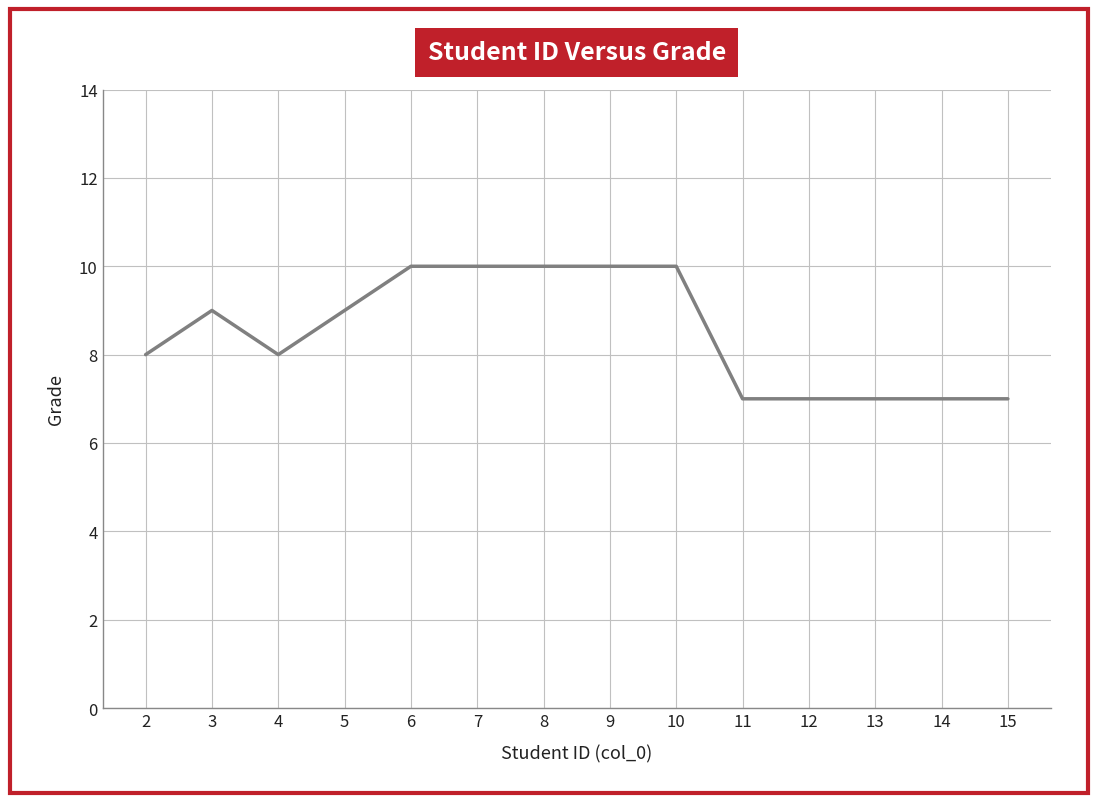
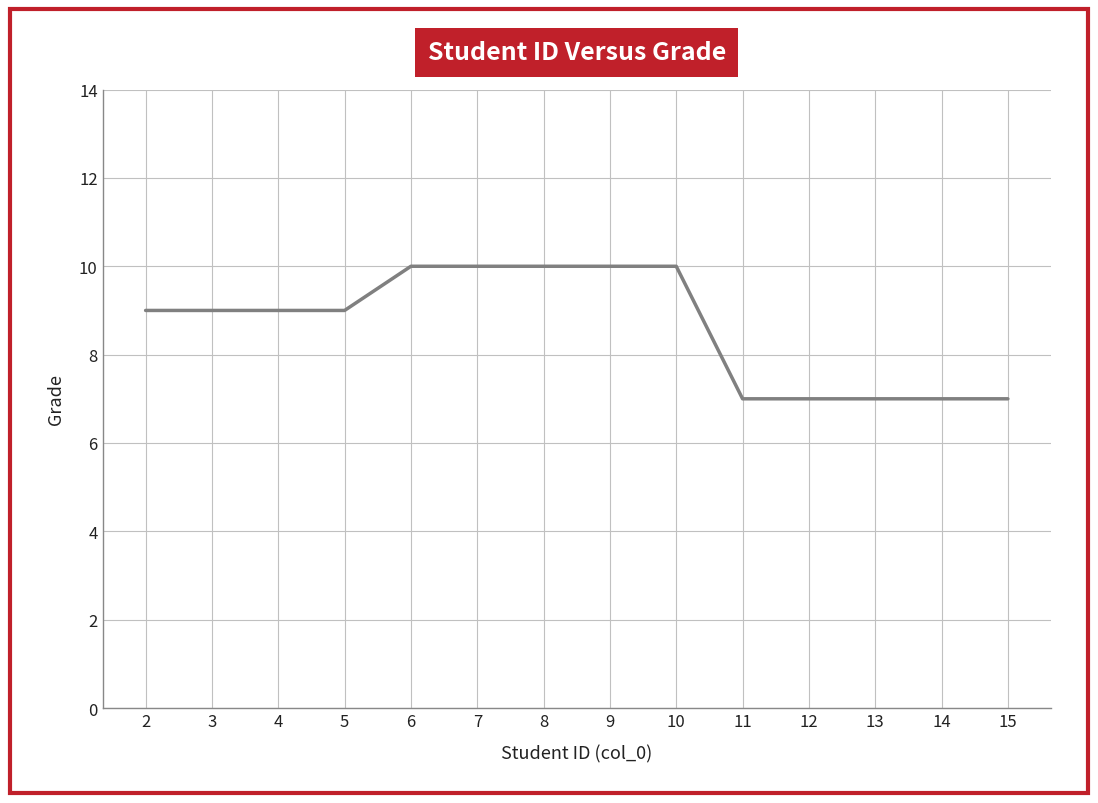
2: 8 -> 9
4: 8 -> 9
